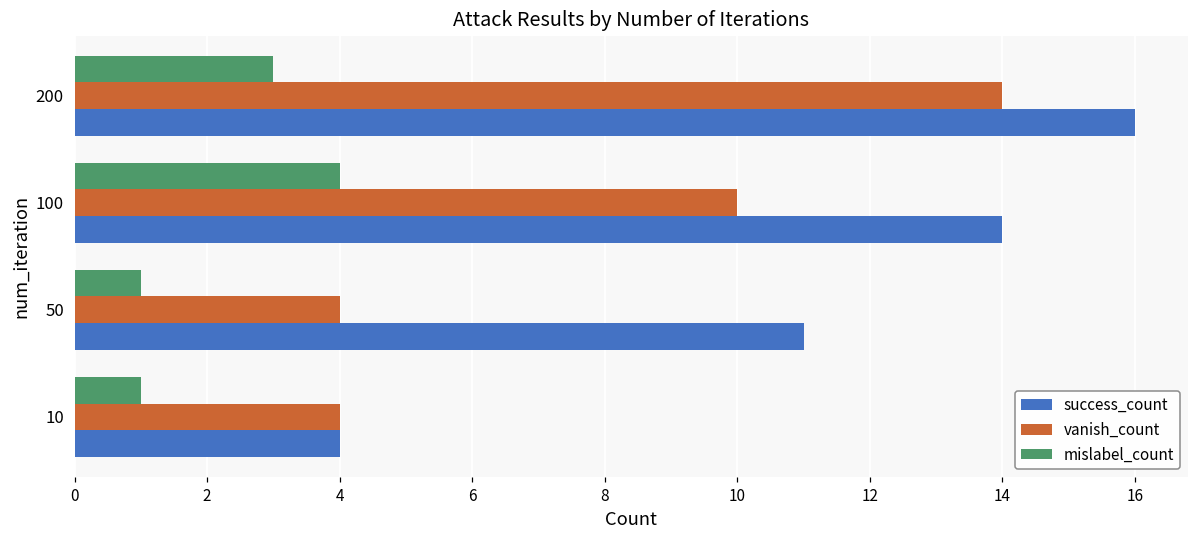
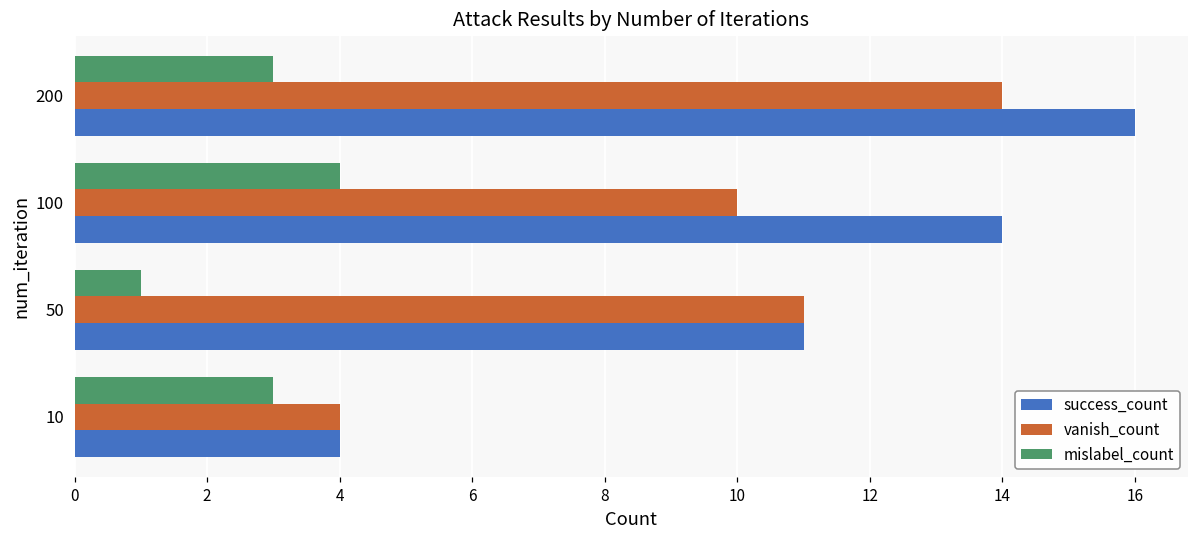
vanish_count, 50: 4 -> 11
mislabel_count, 10: 1 -> 3
